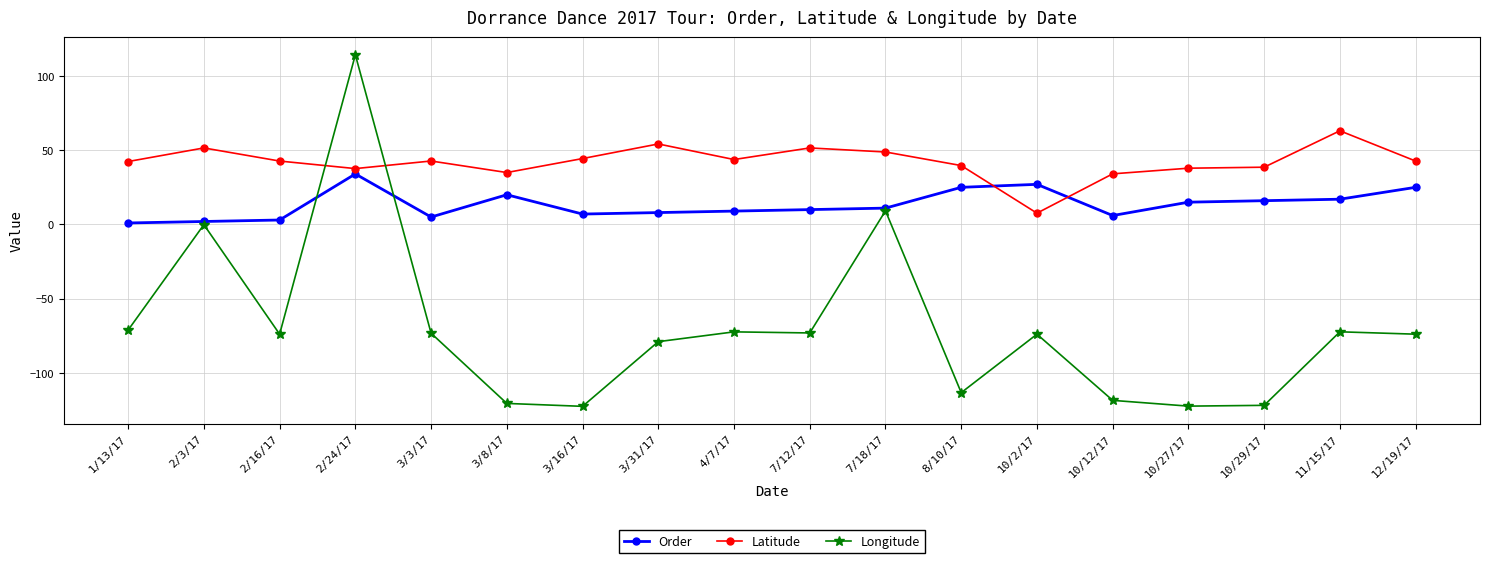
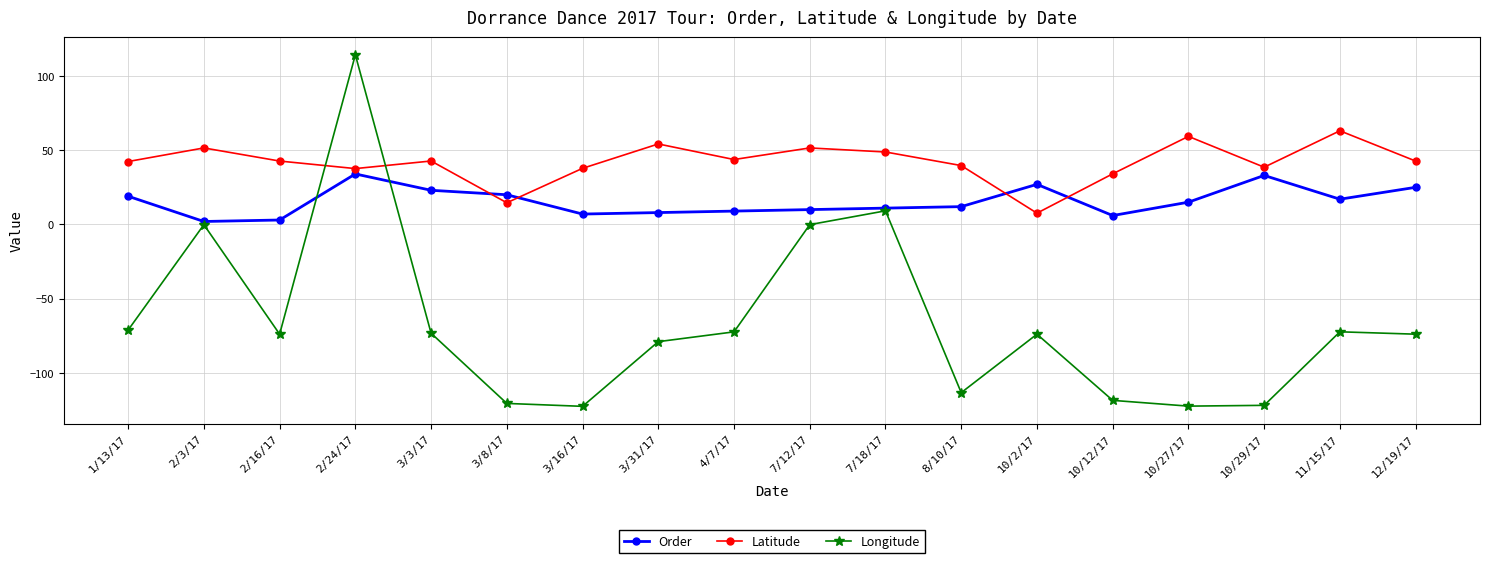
Order, 1/13/17: 1 -> 19
Order, 3/3/17: 5 -> 23
Latitude, 3/8/17: 35 -> 15
Latitude, 3/16/17: 44 -> 38
Longitude, 7/12/17: -73 -> 0
Order, 8/10/17: 25 -> 12
Latitude, 10/27/17: 38 -> 59
Order, 10/29/17: 16 -> 33
